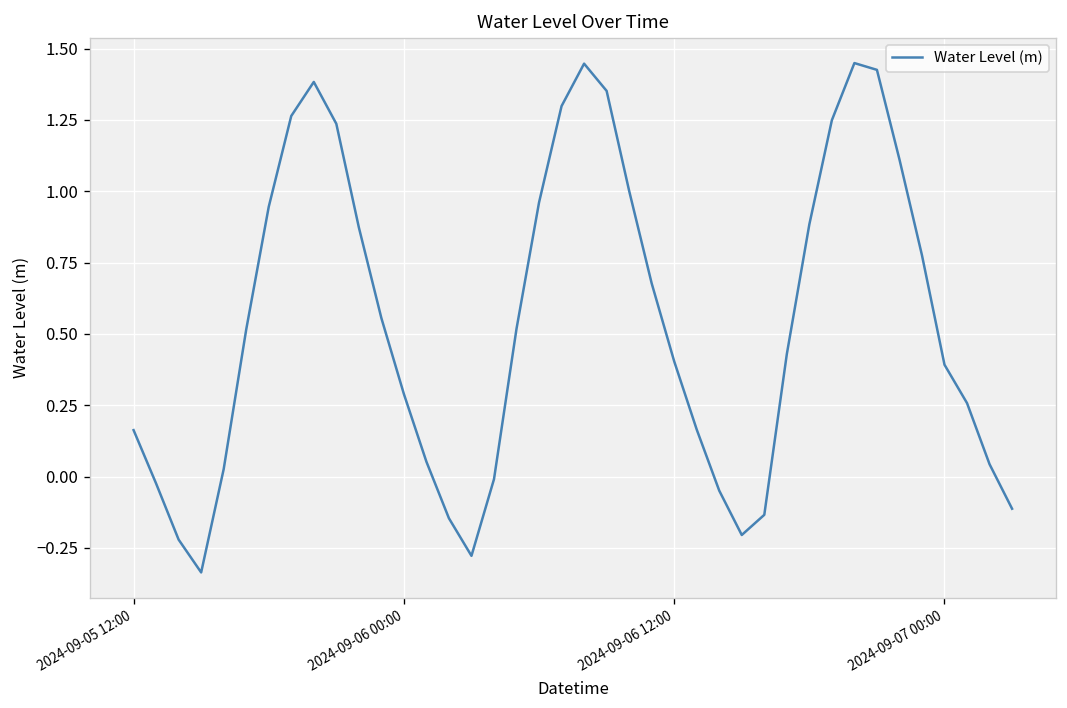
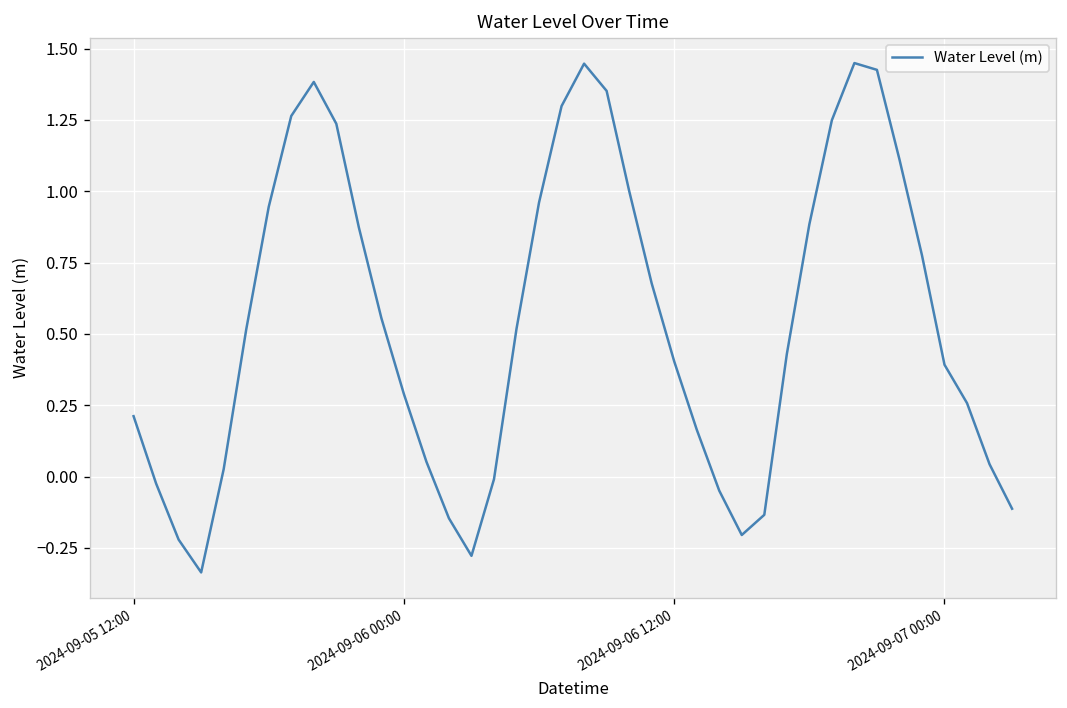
2024-09-05 12:00: 0.16 -> 0.21
